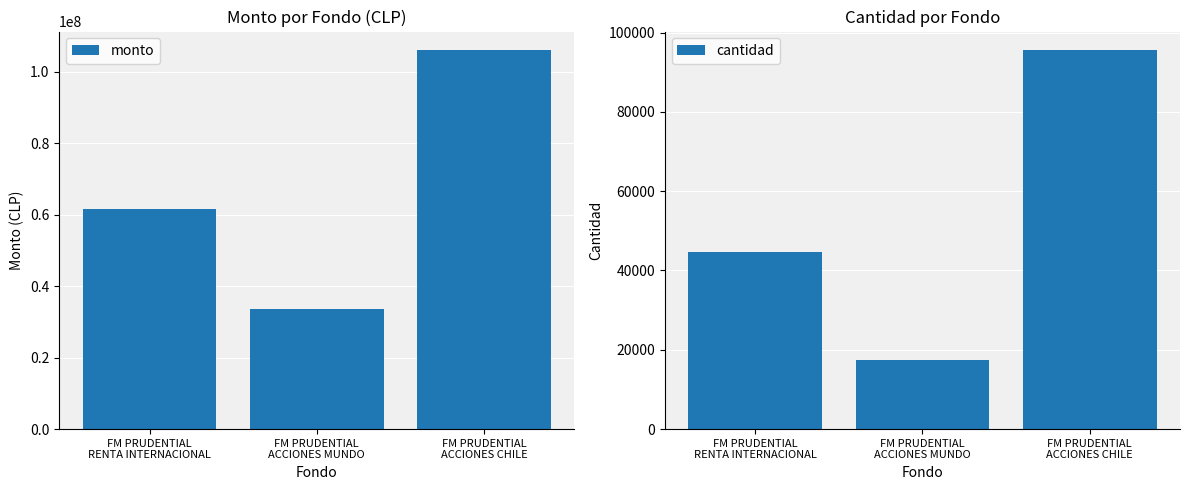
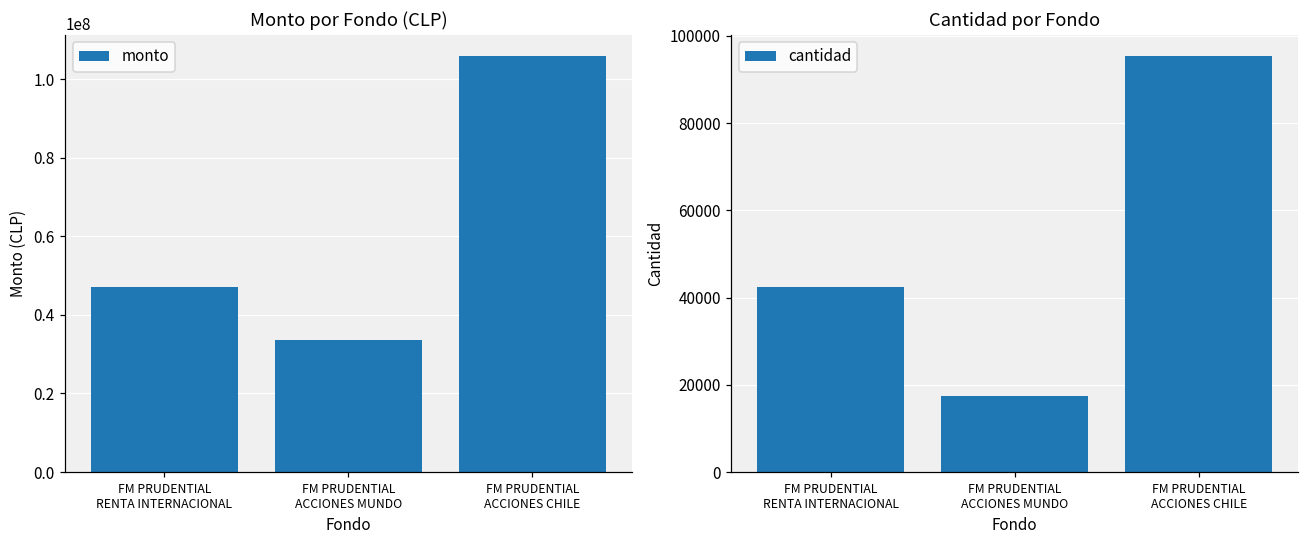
Monto por Fondo (CLP), FM PRUDENTIAL RENTA INTERNACIONAL: 62000000 -> 47000000
Cantidad por Fondo, FM PRUDENTIAL RENTA INTERNACIONAL: 45000 -> 42000
